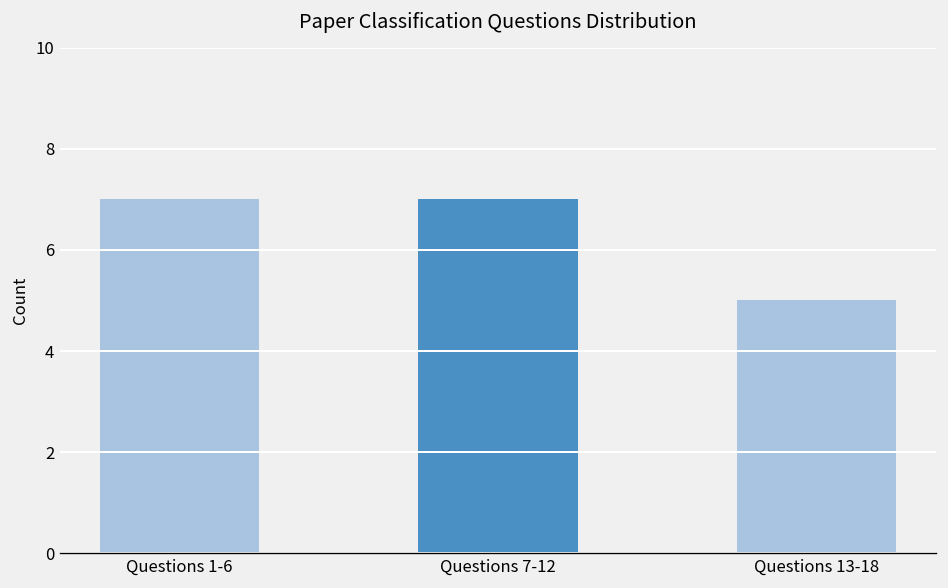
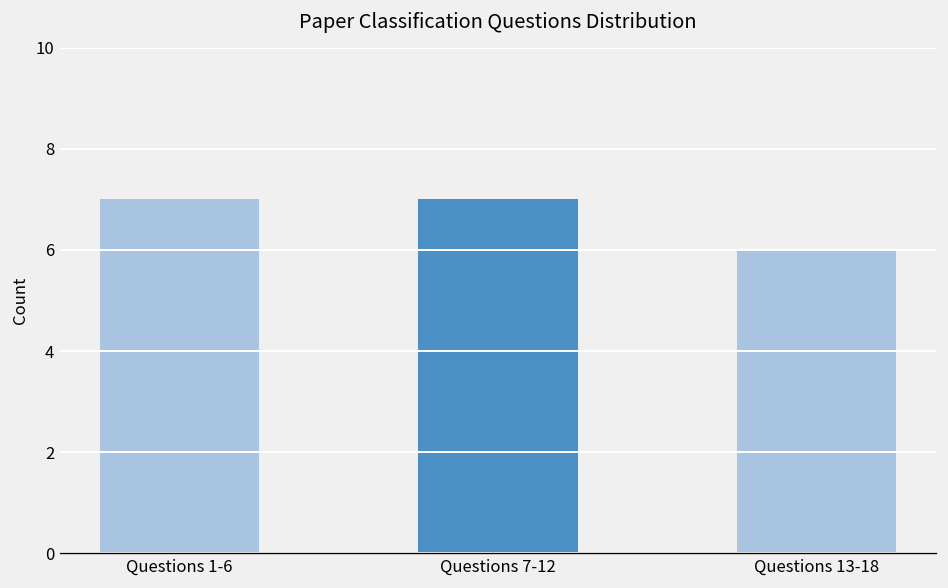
Questions 13-18: 5 -> 6
